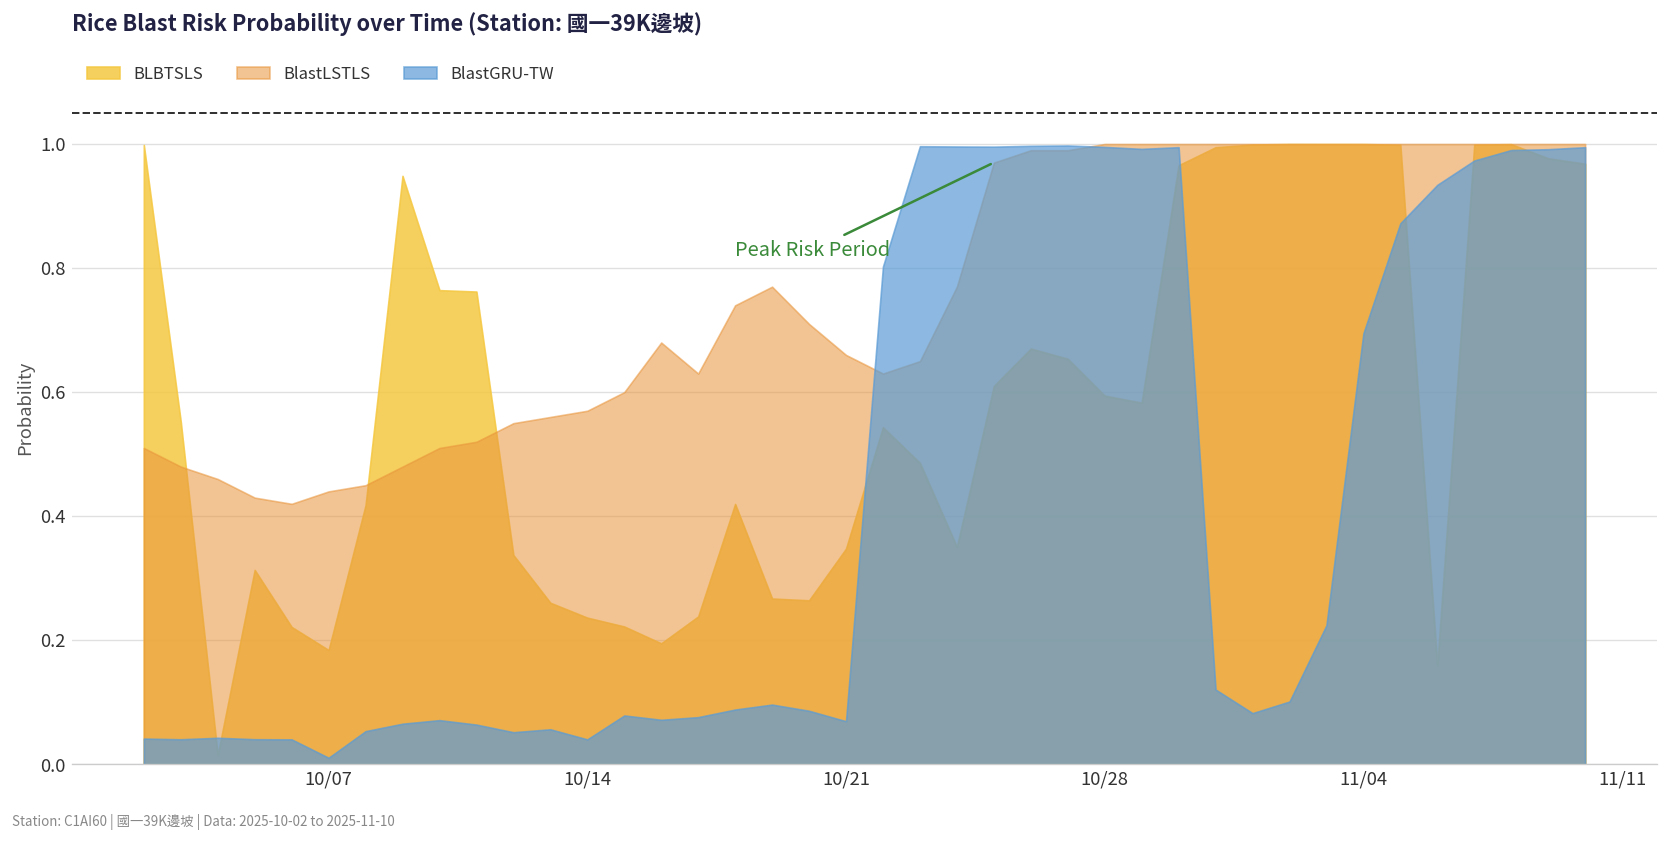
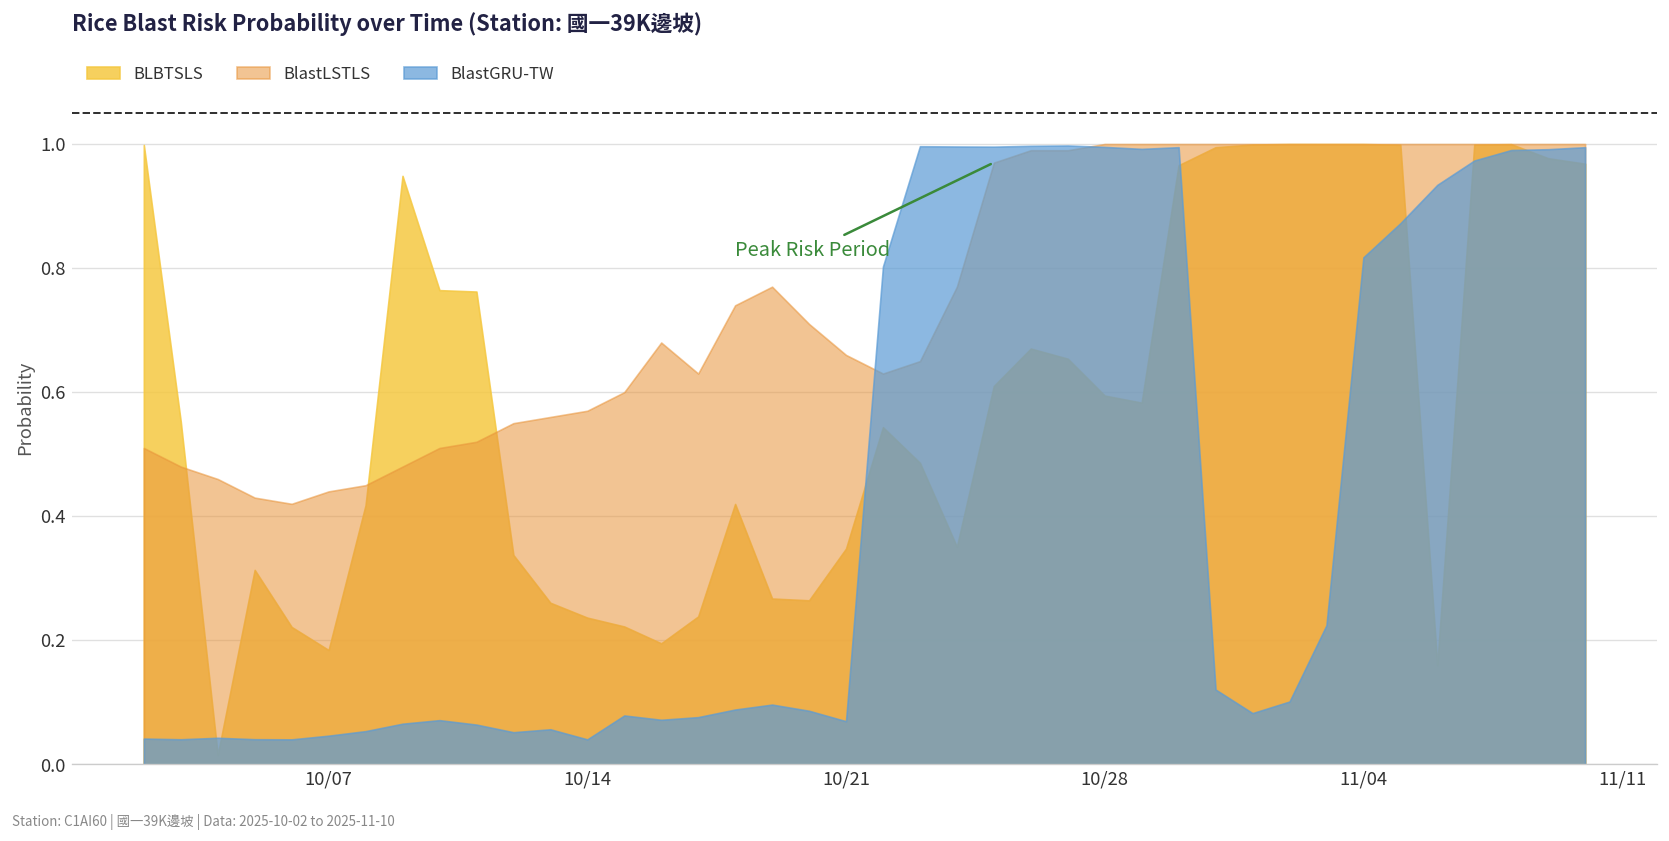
BlastGRU-TW, 10/07: 0.01 -> 0.05
BlastGRU-TW, 11/04: 0.69 -> 0.82
